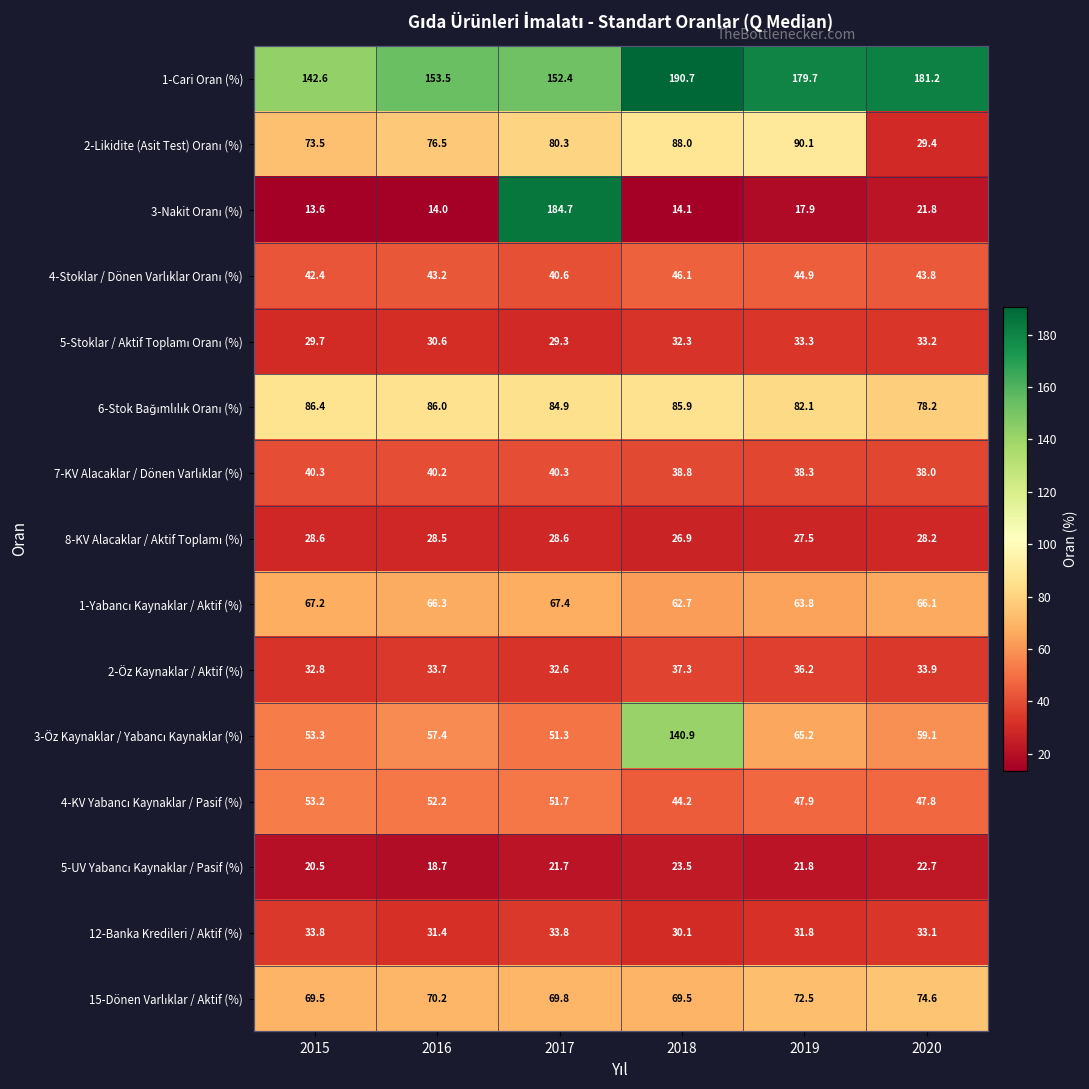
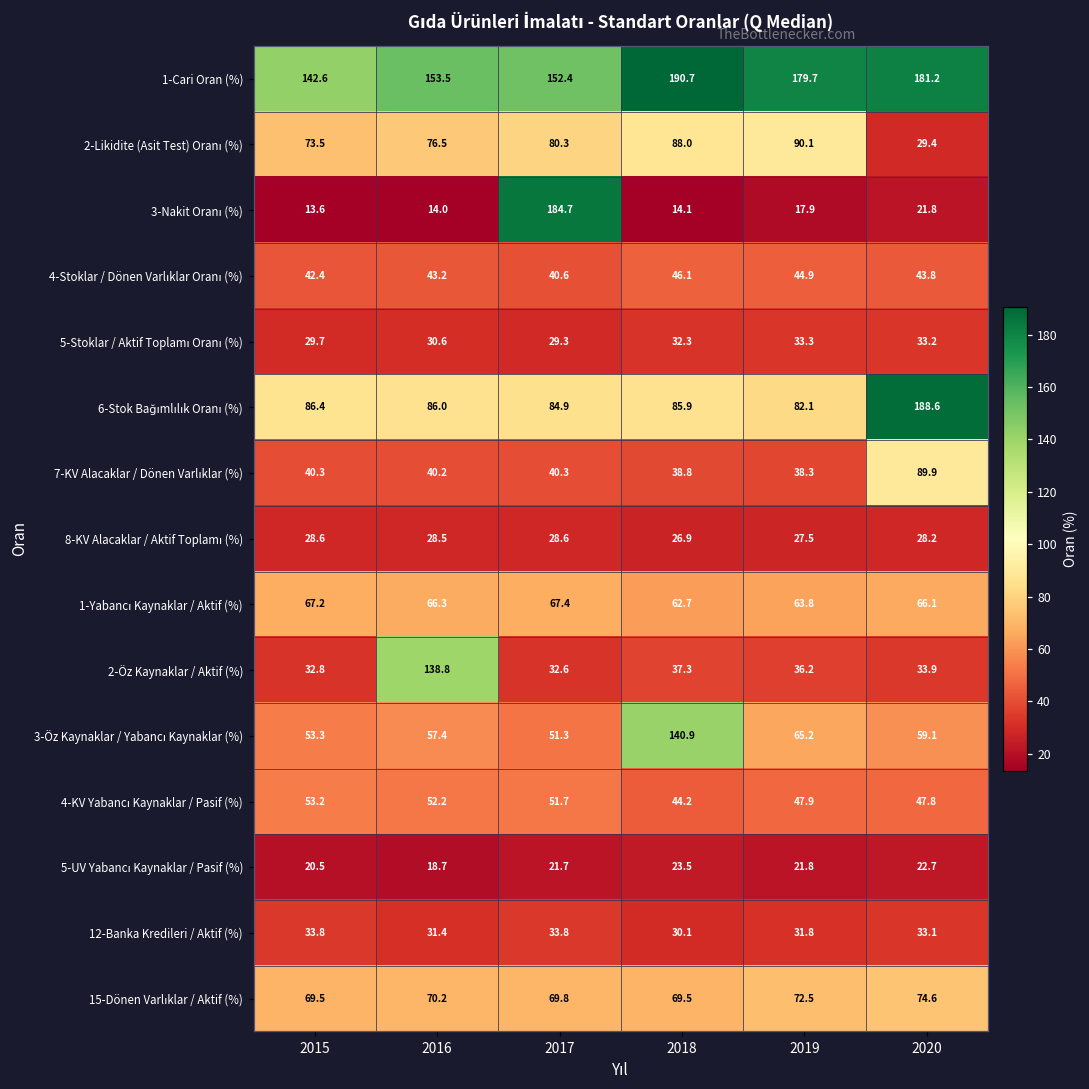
6-Stok Bağımlılık Oranı (%), 2020: 78.2 -> 188.6
7-KV Alacaklar / Dönen Varlıklar (%), 2020: 38.0 -> 89.9
2-Öz Kaynaklar / Aktif (%), 2016: 33.7 -> 138.8
